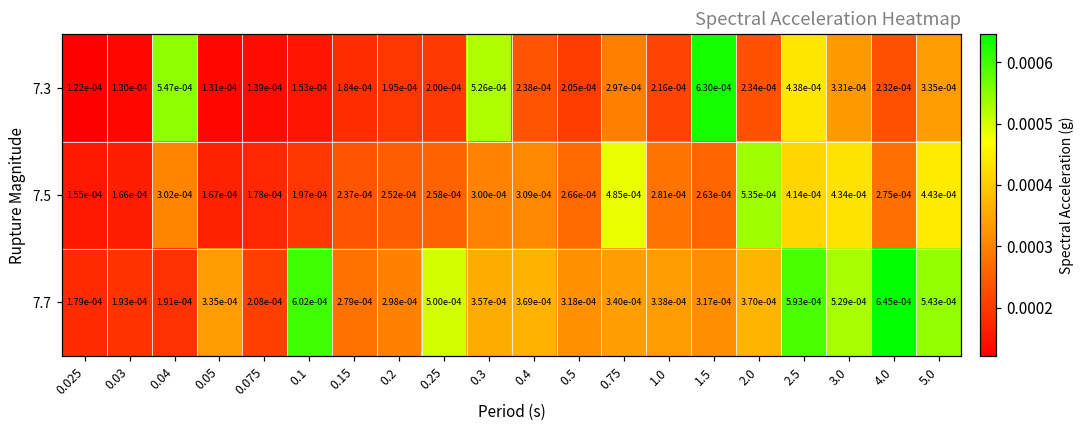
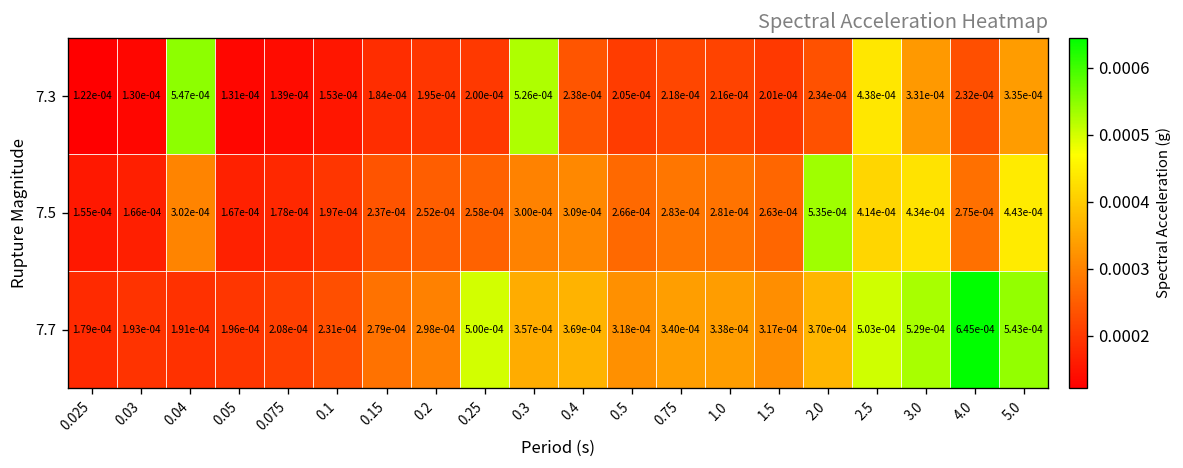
7.3, 0.75: 2.97e-04 -> 2.18e-04
7.3, 1.5: 6.30e-04 -> 2.01e-04
7.5, 0.75: 4.85e-04 -> 2.83e-04
7.7, 0.05: 3.35e-04 -> 1.96e-04
7.7, 0.1: 6.02e-04 -> 2.31e-04
7.7, 2.5: 5.93e-04 -> 5.03e-04
